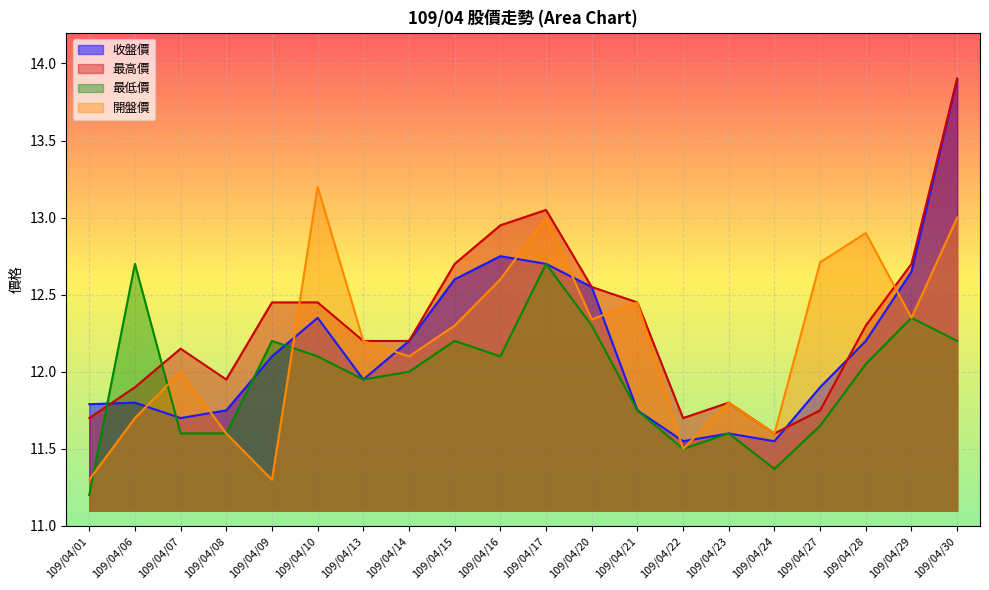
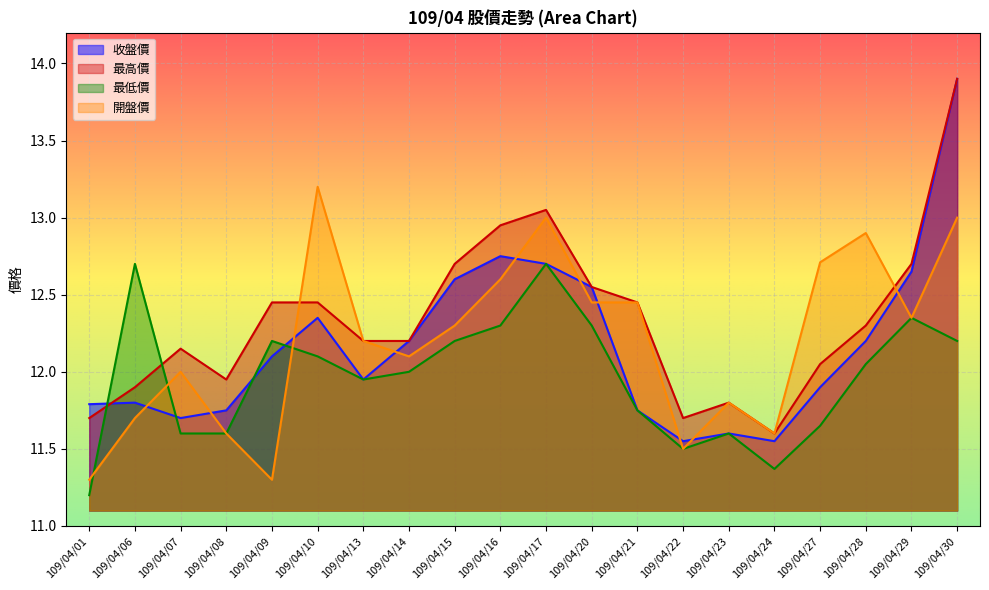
最低價, 109/04/16: 12.1 -> 12.3
開盤價, 109/04/20: 12.34 -> 12.45
最高價, 109/04/27: 11.75 -> 12.05
